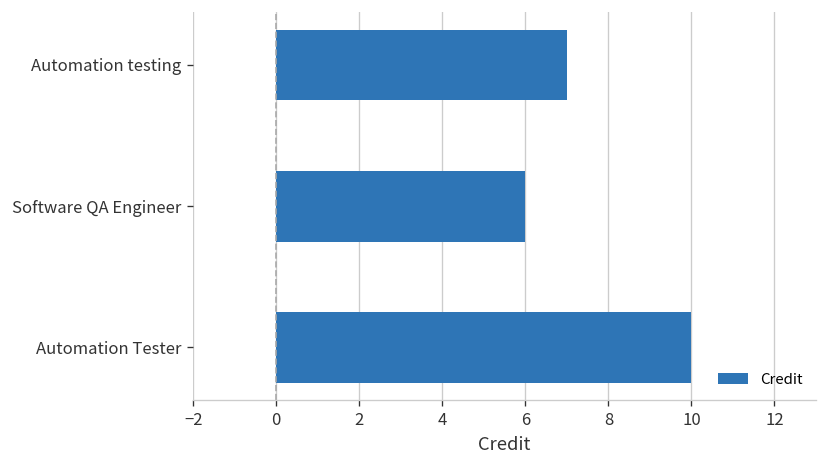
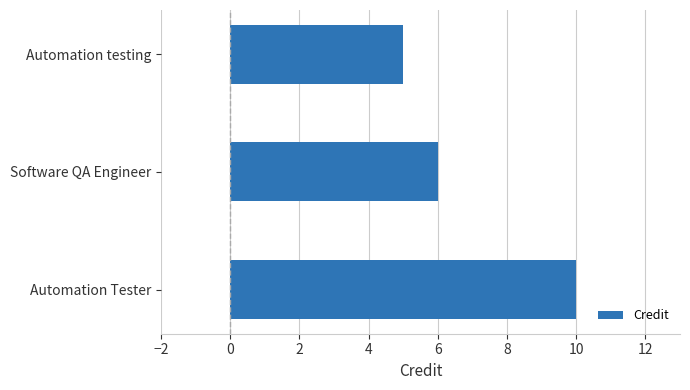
Automation testing: 7 -> 5
